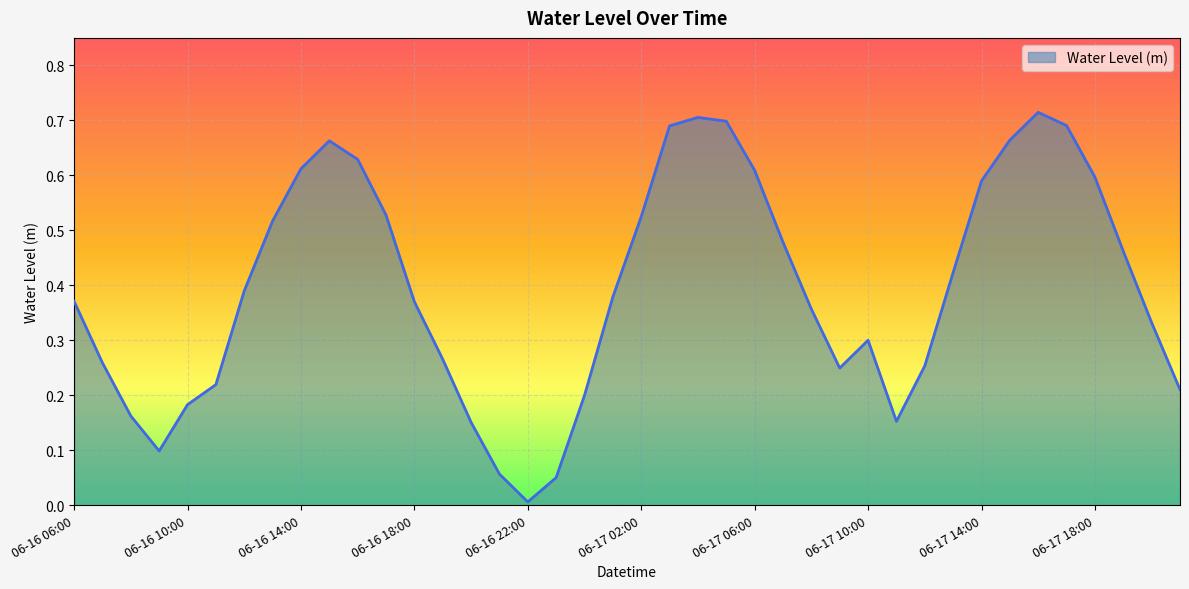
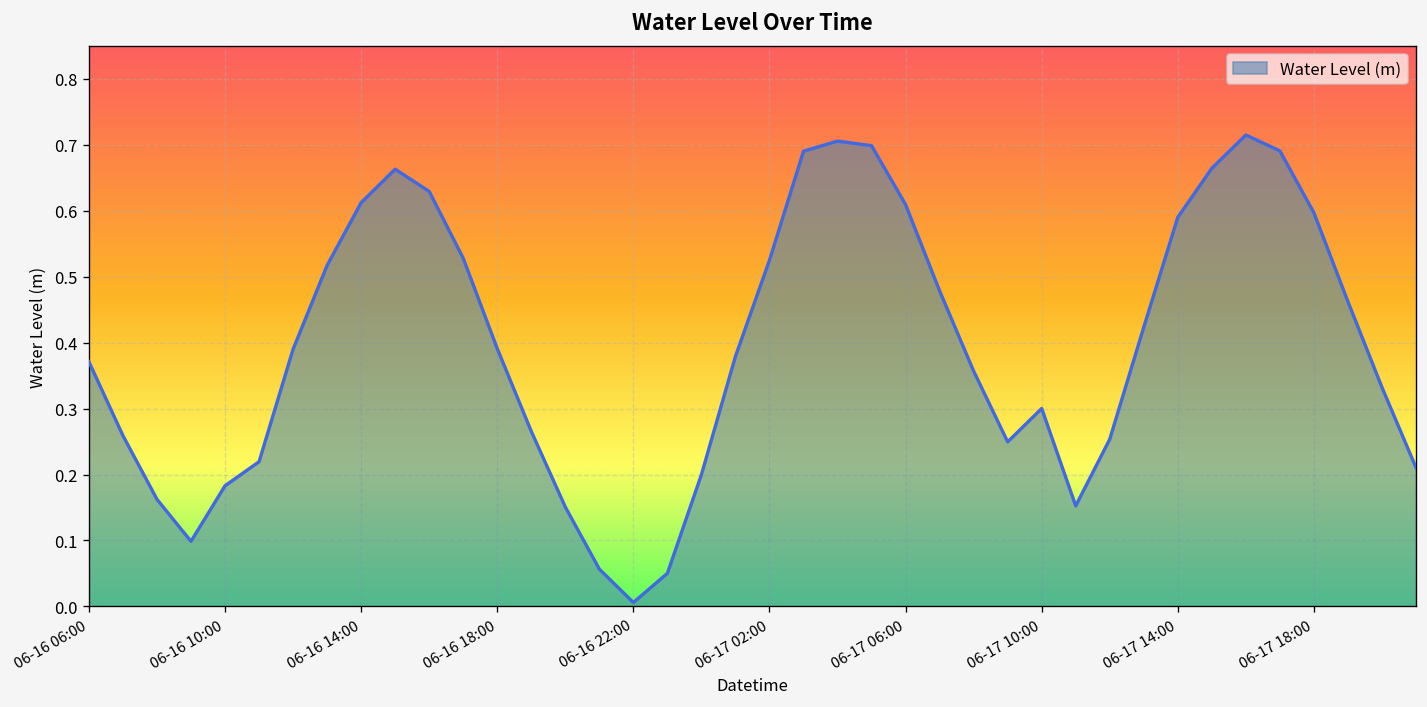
06-16 18:00: 0.37 -> 0.39
